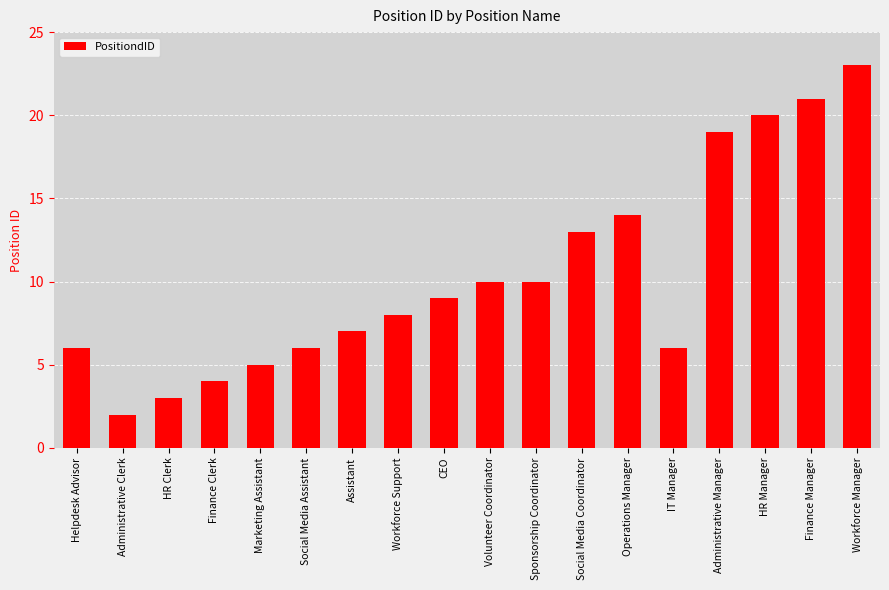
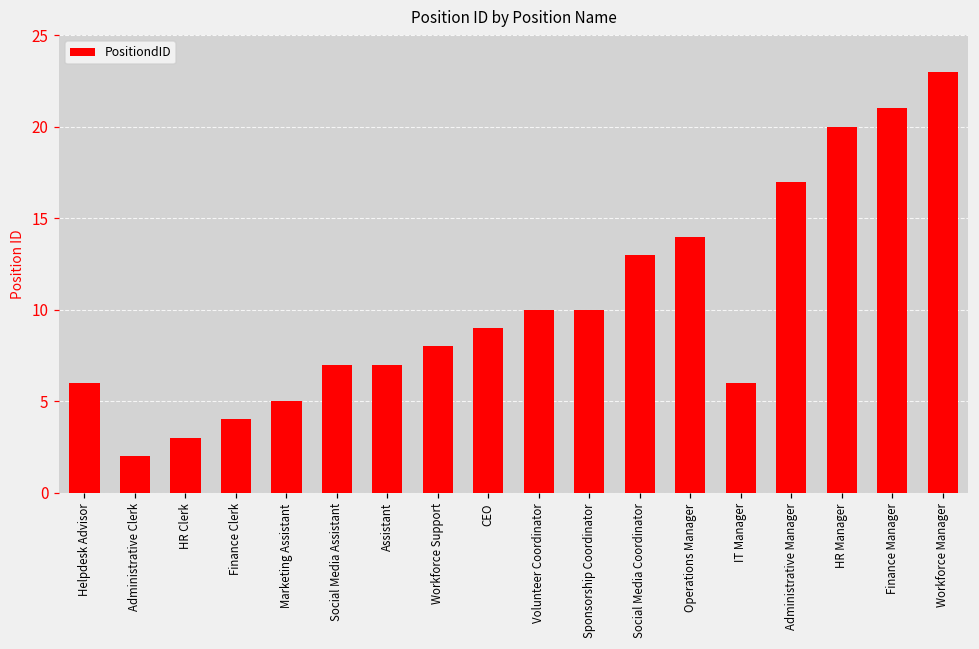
Social Media Assistant: 6 -> 7
Administrative Manager: 19 -> 17
